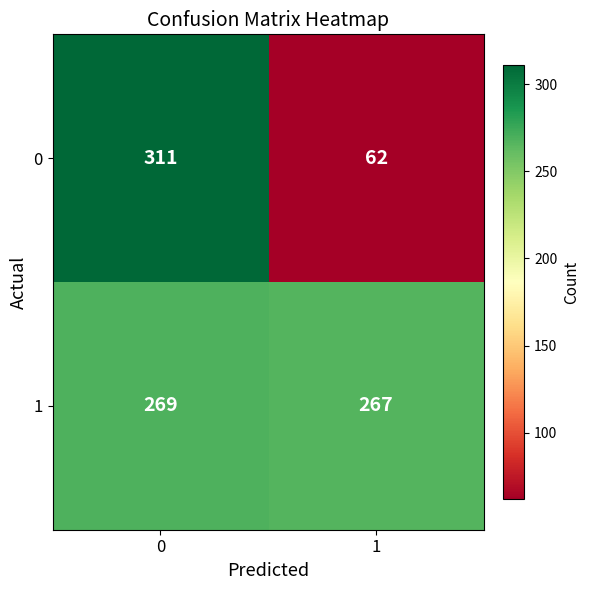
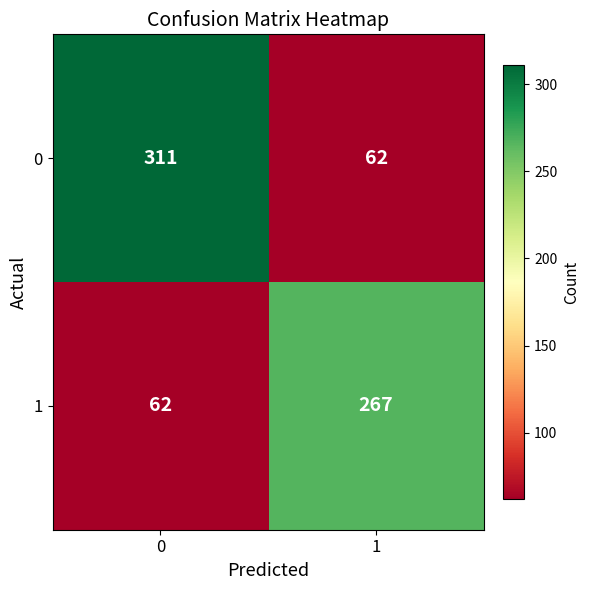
1, 0: 269 -> 62
